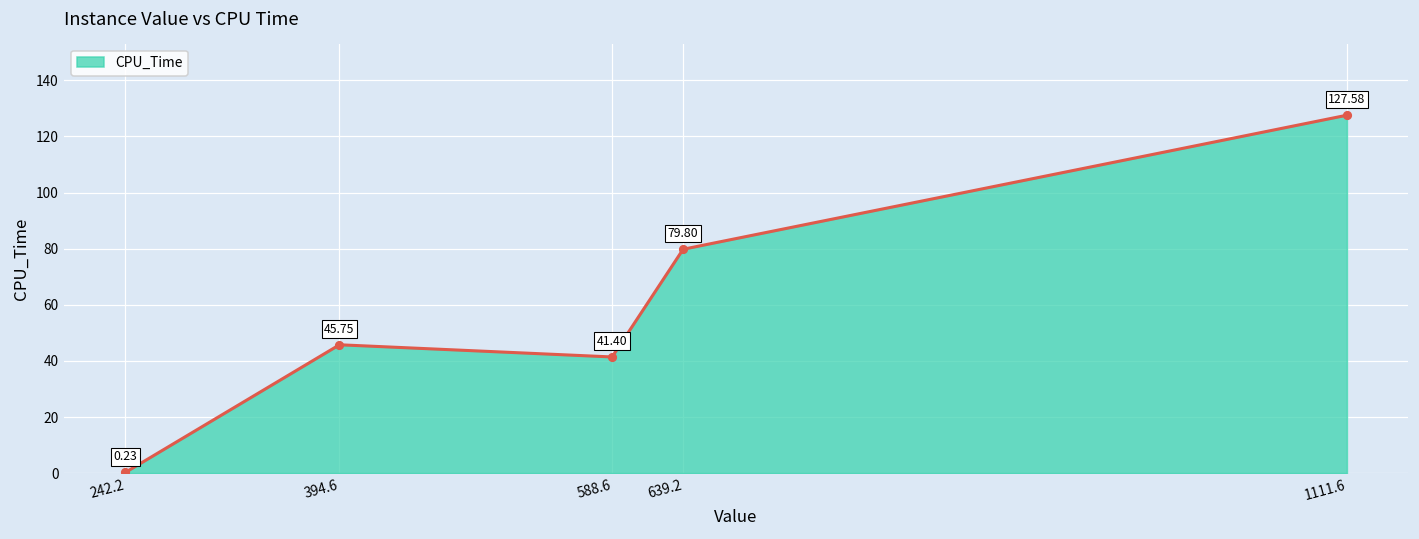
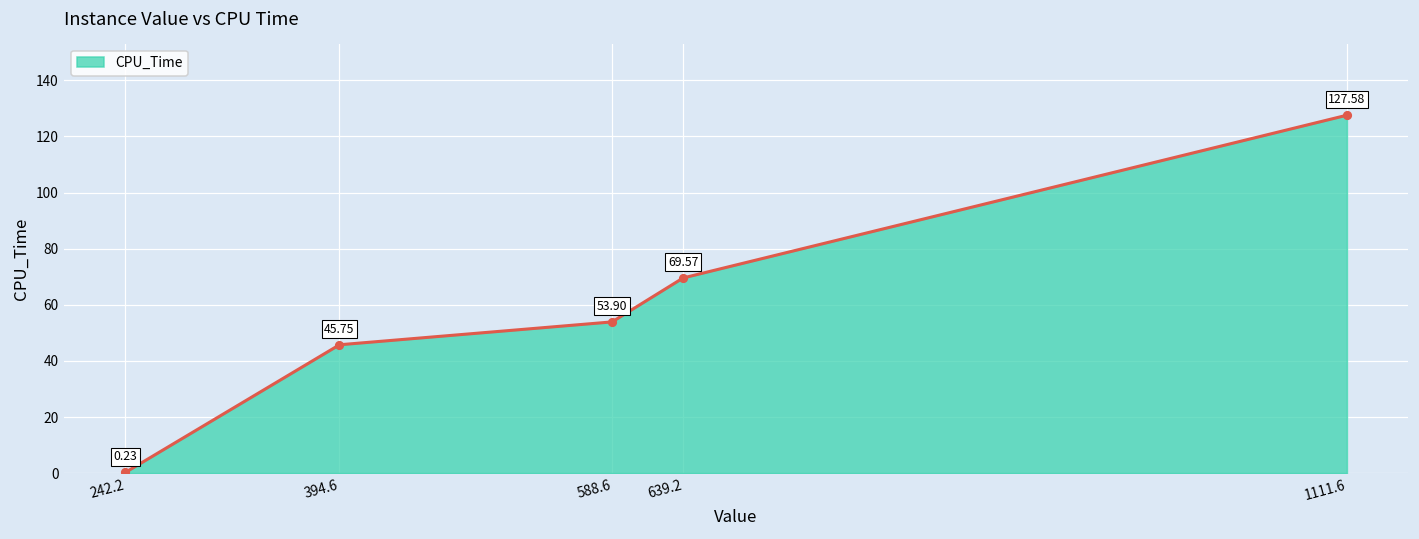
588.6: 41.40 -> 53.90
639.2: 79.80 -> 69.57
